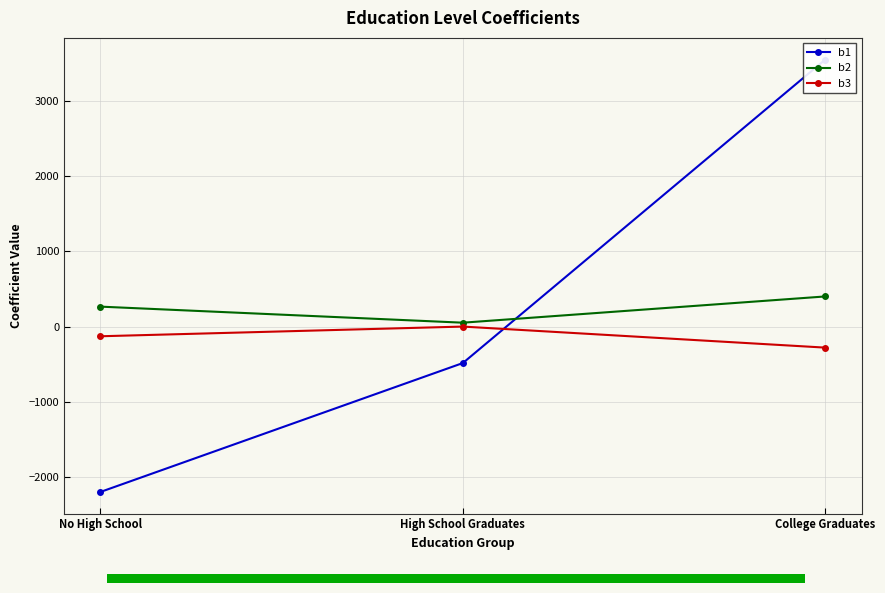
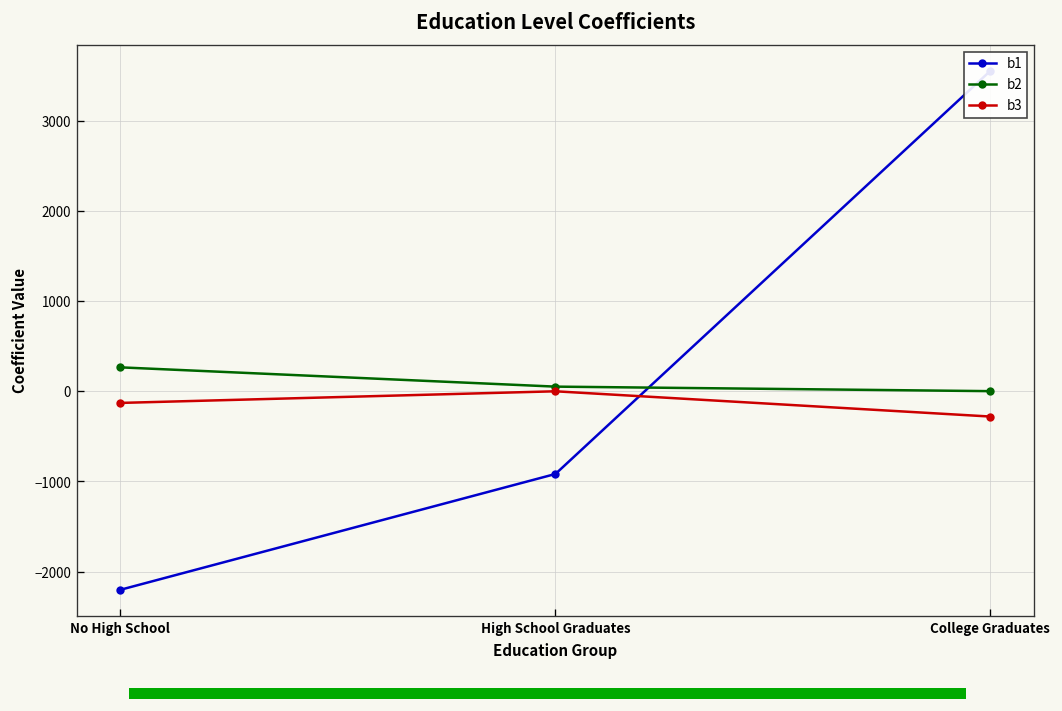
b1, High School Graduates: -500 -> -900
b2, College Graduates: 400 -> 0
